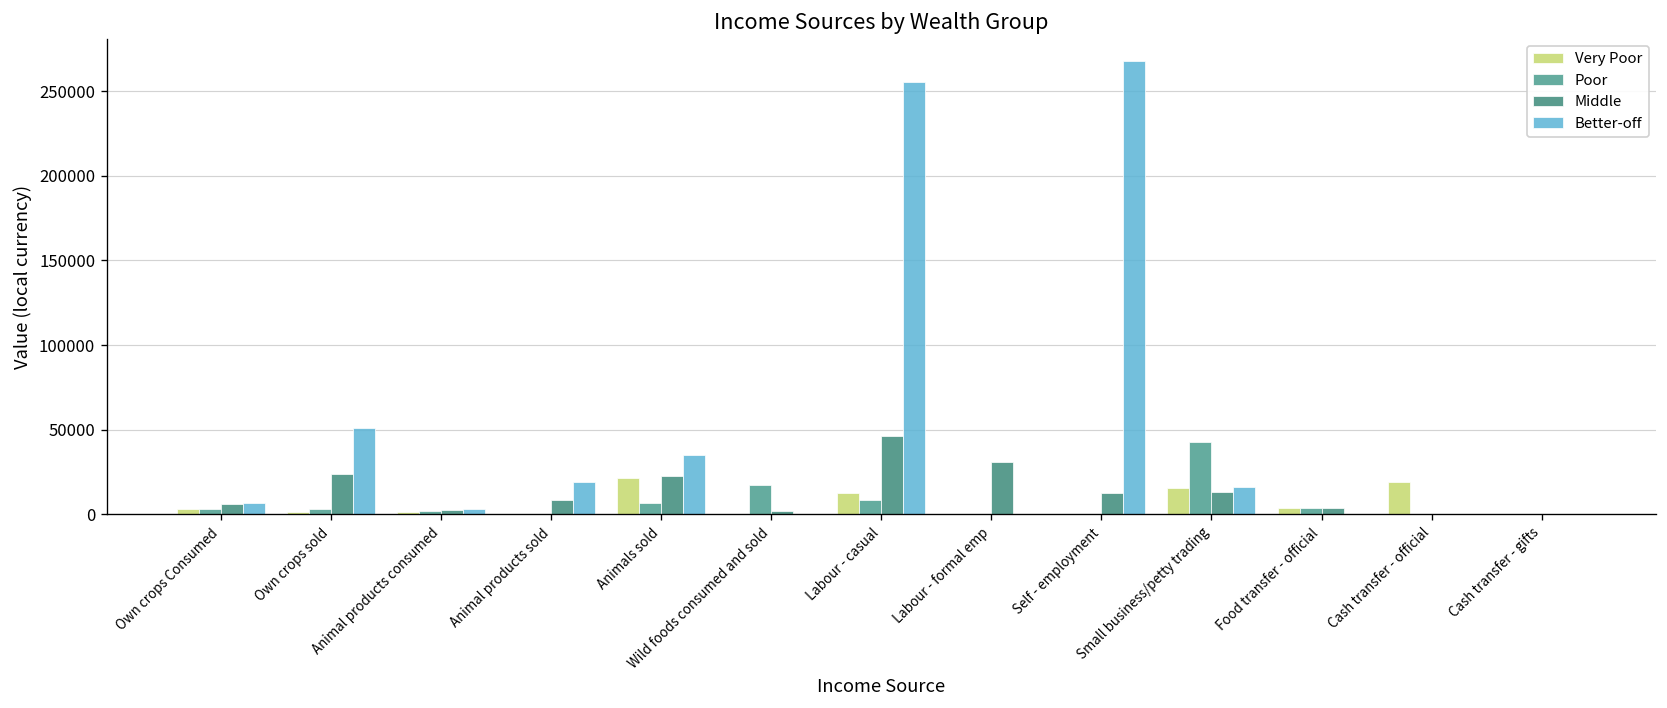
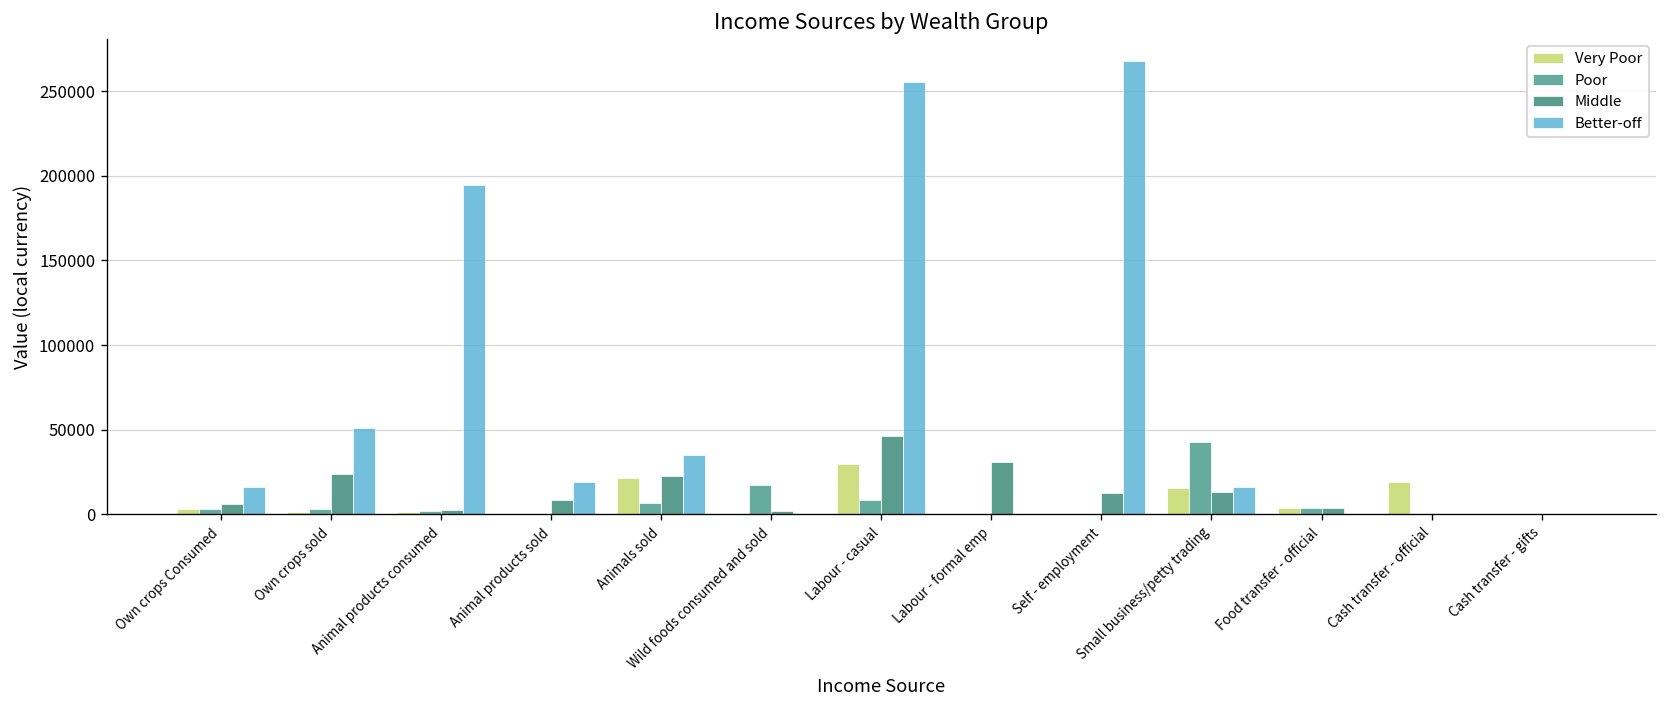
Better-off, Own crops Consumed: 7000 -> 16000
Better-off, Animal products consumed: 3000 -> 195000
Very Poor, Labour - casual: 12000 -> 30000
